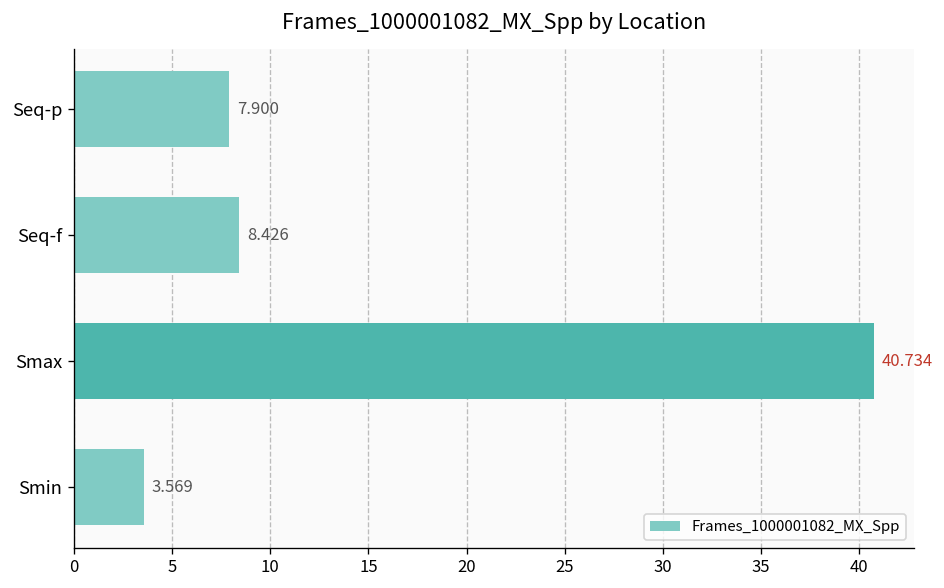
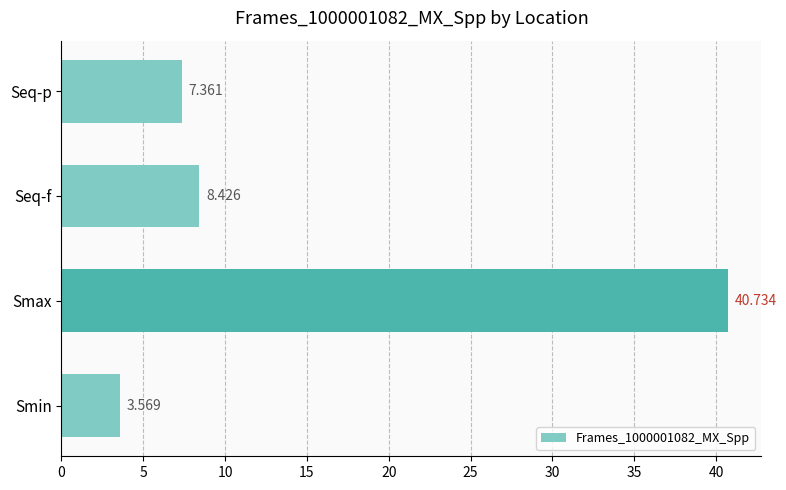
Seq-p: 7.900 -> 7.361
